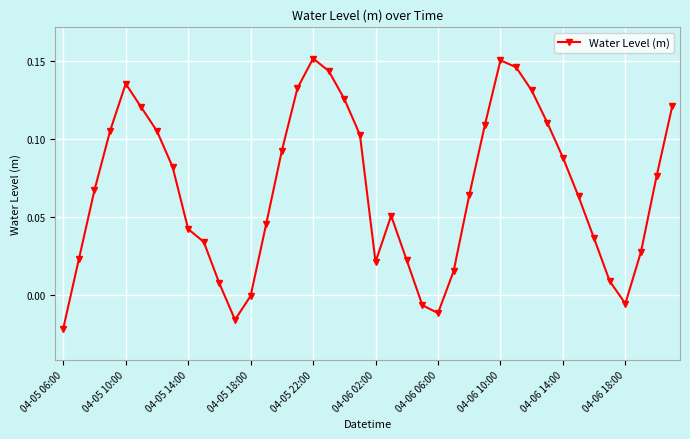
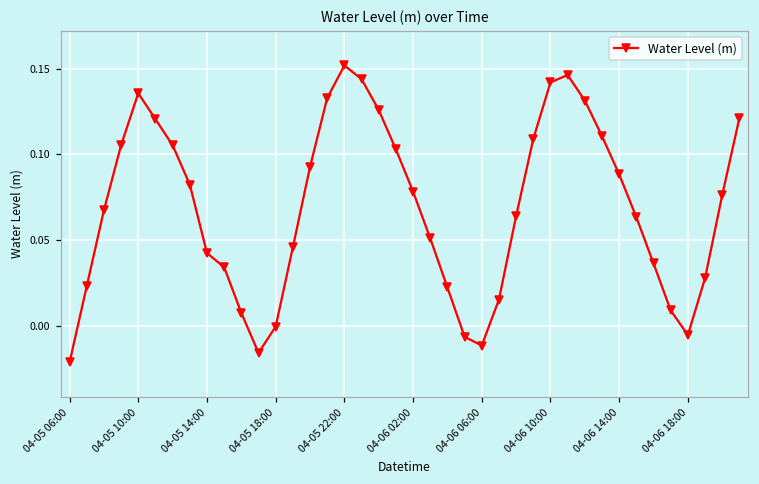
04-06 02:00: 0.021 -> 0.078
04-06 10:00: 0.151 -> 0.142
